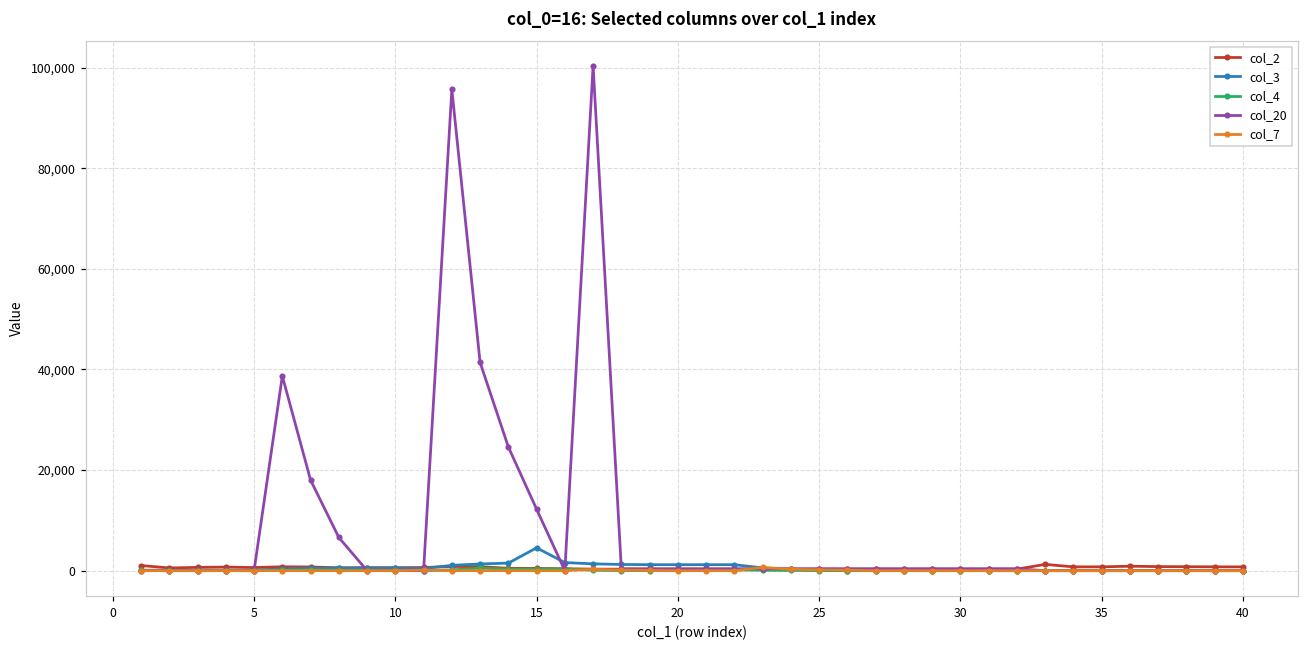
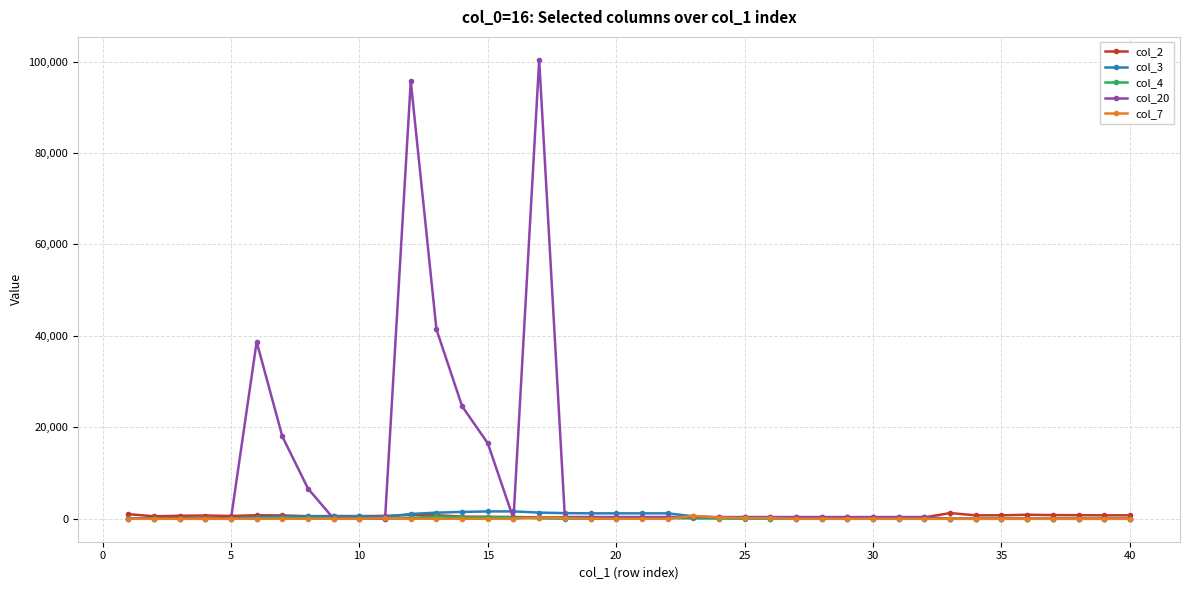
col_3, 15: 5,000 -> 2,000
col_20, 15: 12,000 -> 17,000
